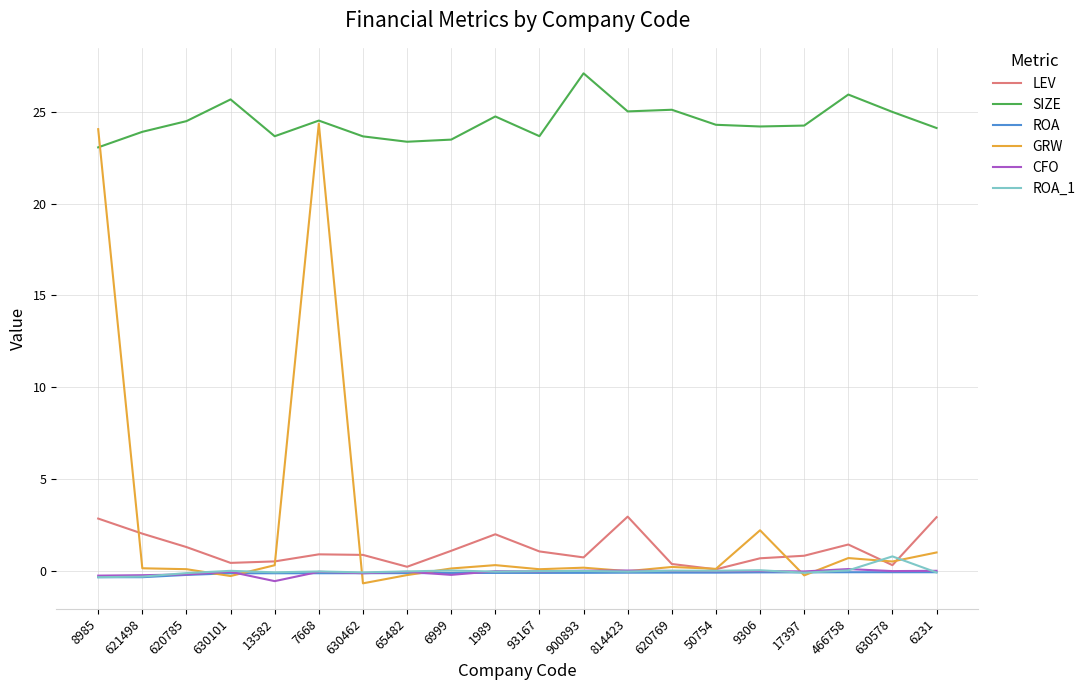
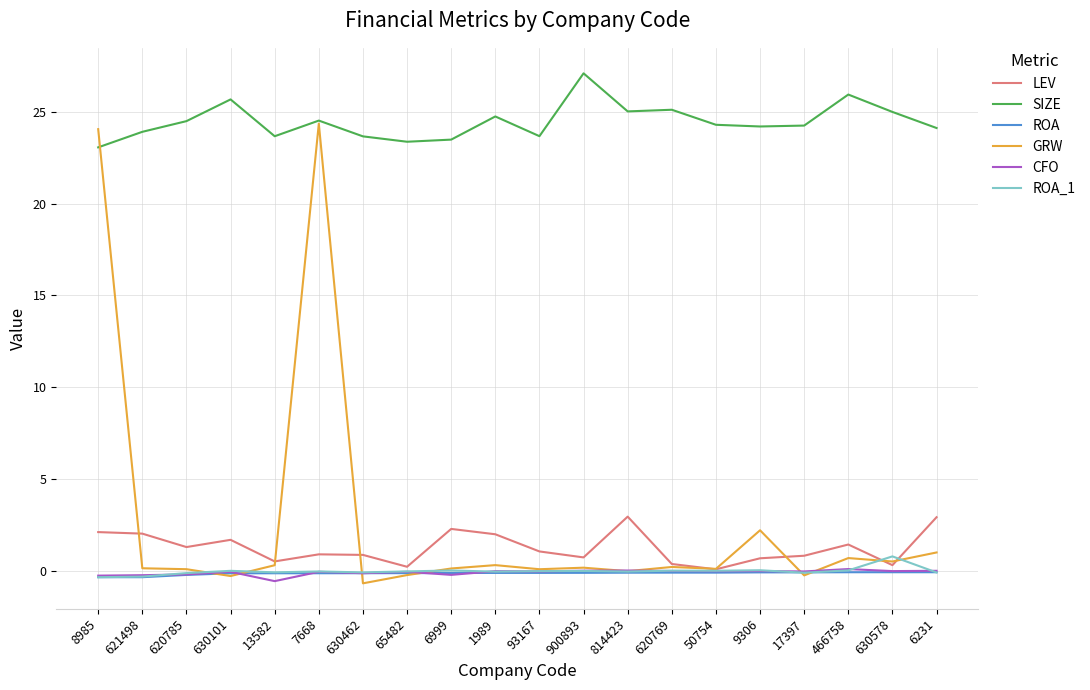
LEV, 8985: 2.8 -> 2.1
LEV, 630101: 0.4 -> 1.7
LEV, 6999: 1.1 -> 2.3
